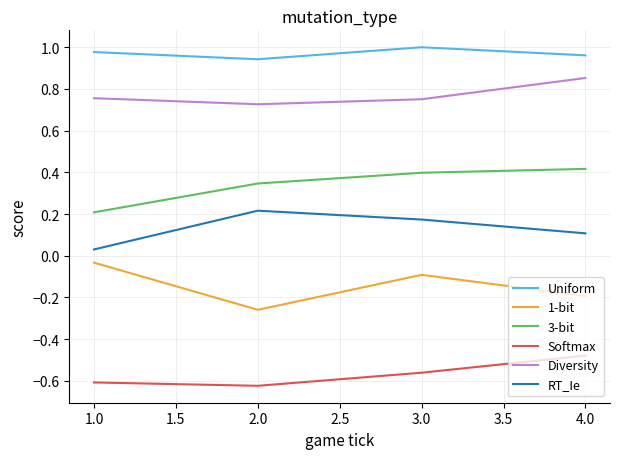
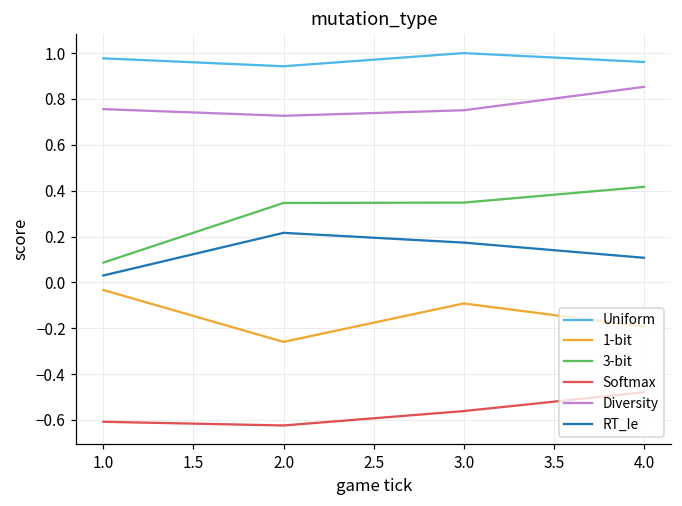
3-bit, 1.0: 0.21 -> 0.09
3-bit, 3.0: 0.40 -> 0.35
